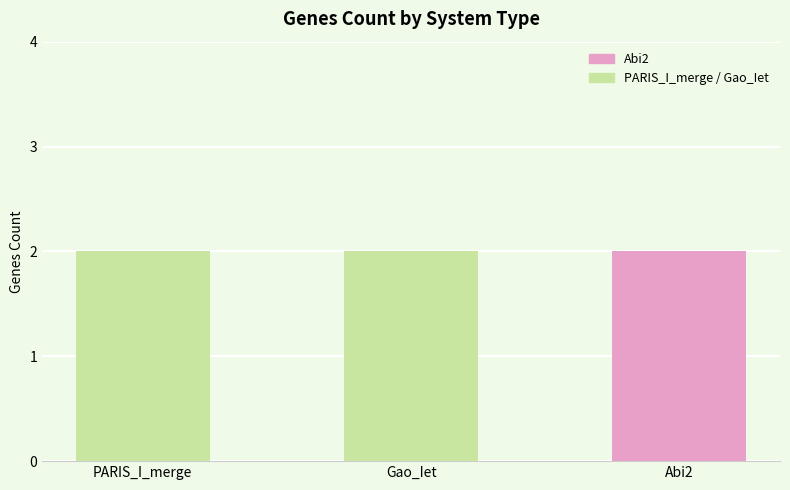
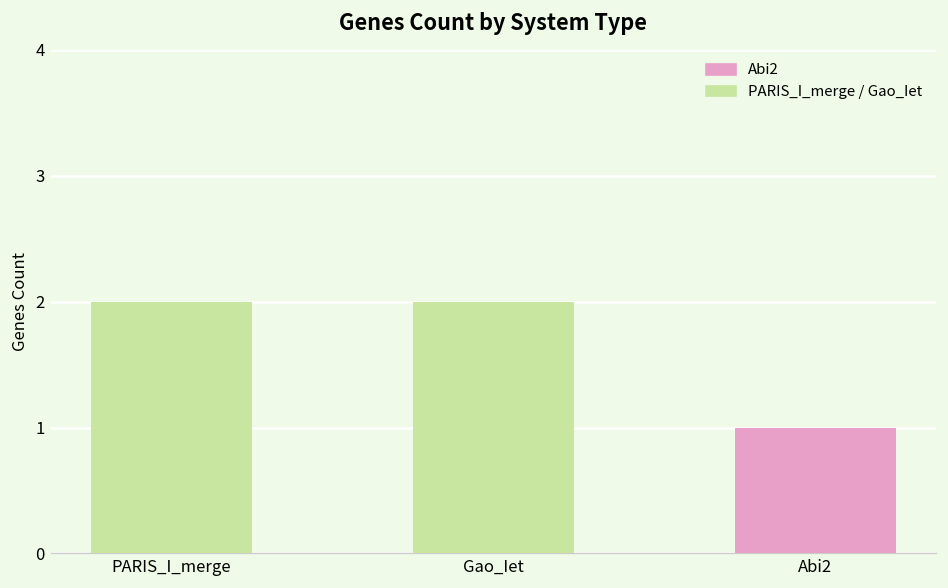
Abi2: 2 -> 1
